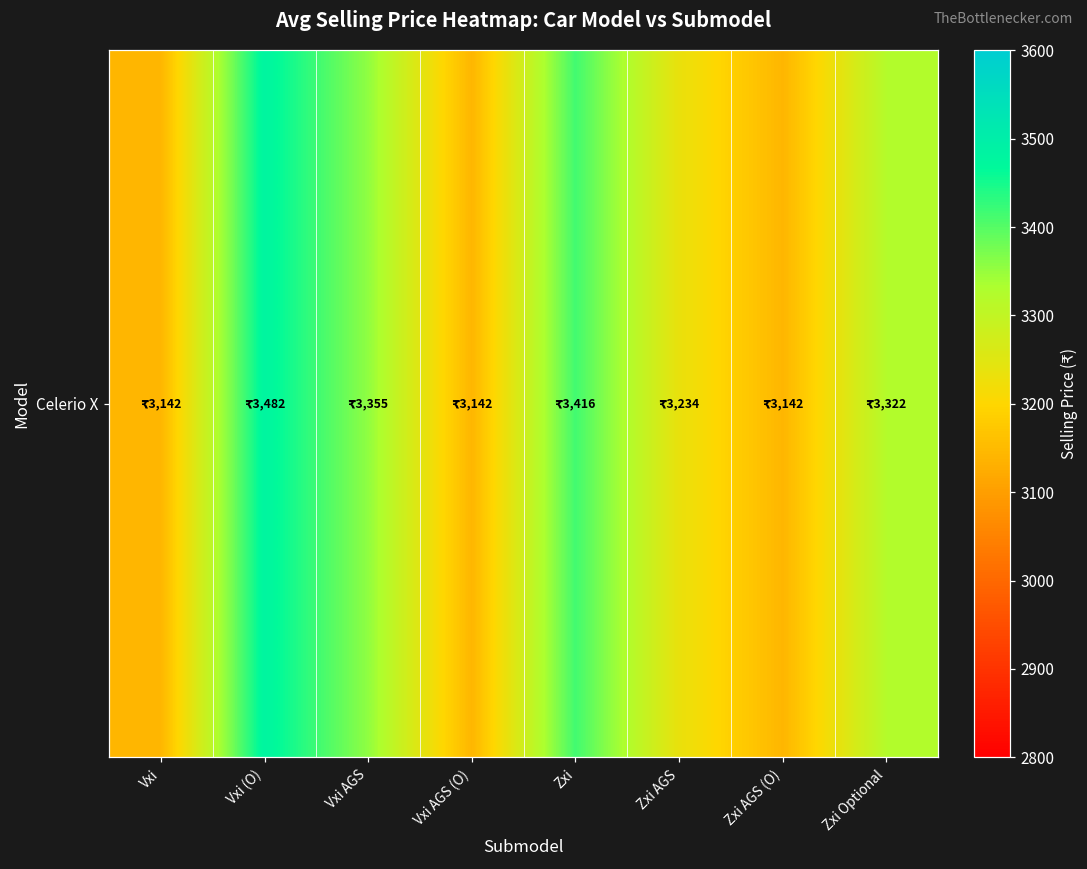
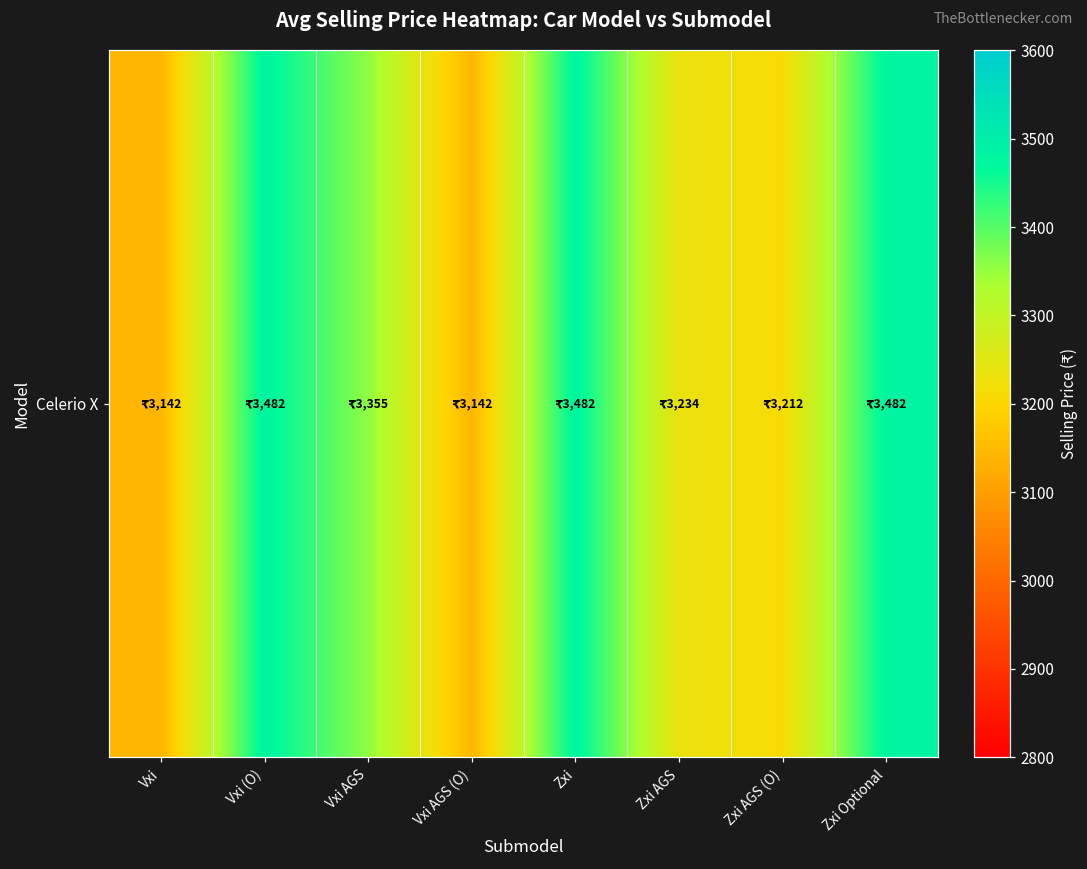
Celerio X, Zxi: 3,416 -> 3,482
Celerio X, Zxi AGS (O): 3,142 -> 3,212
Celerio X, Zxi Optional: 3,322 -> 3,482
